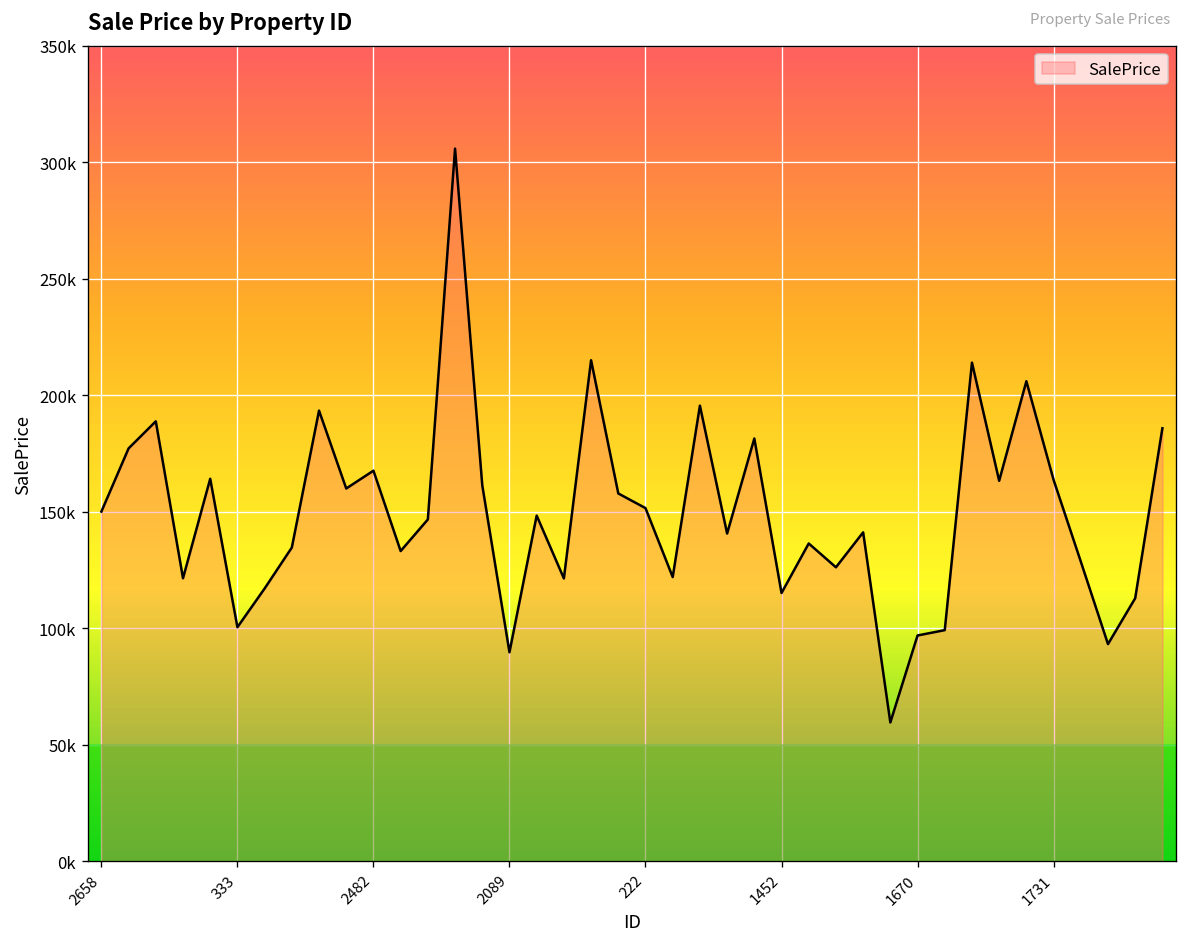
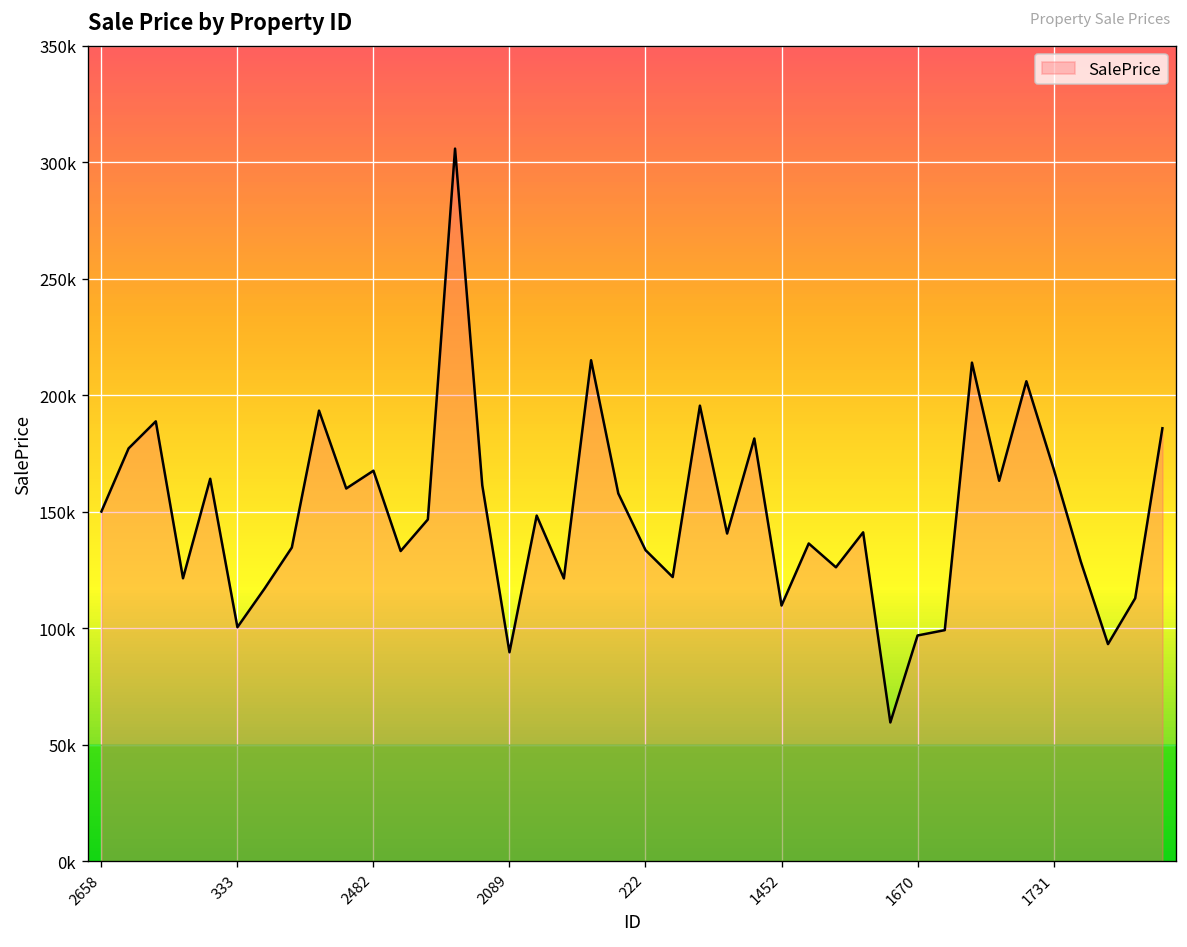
222: 152000 -> 134000
1452: 115000 -> 110000
1731: 164000 -> 169000
